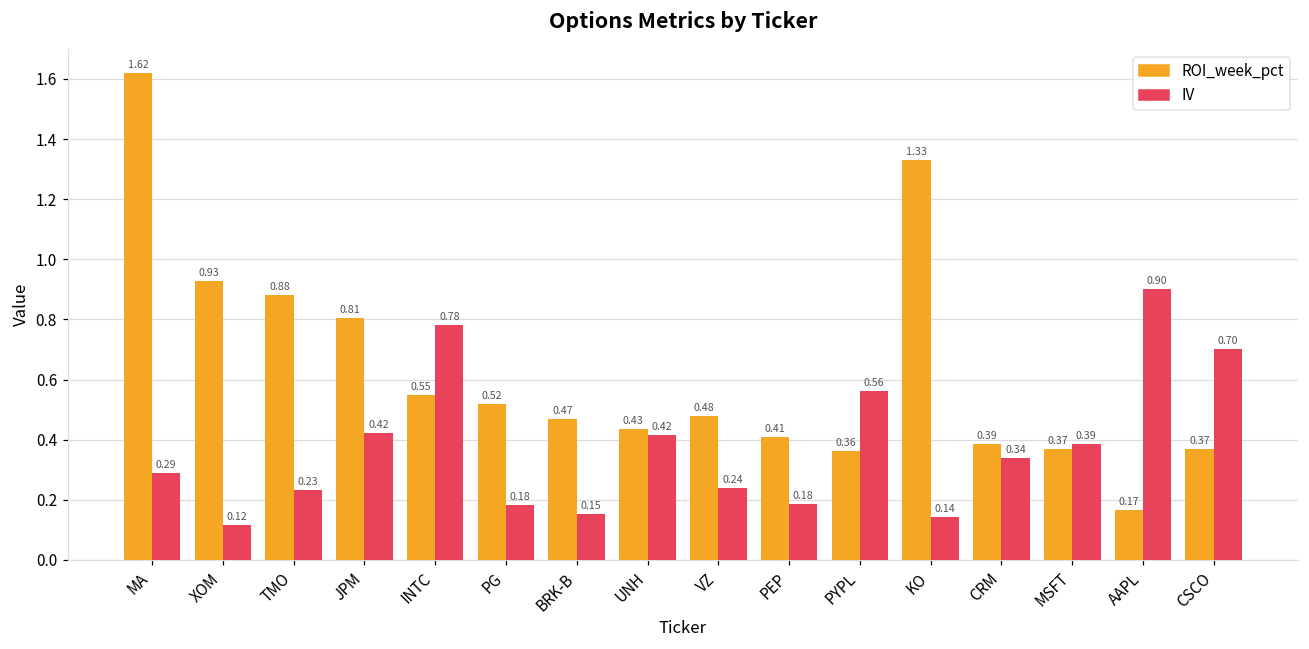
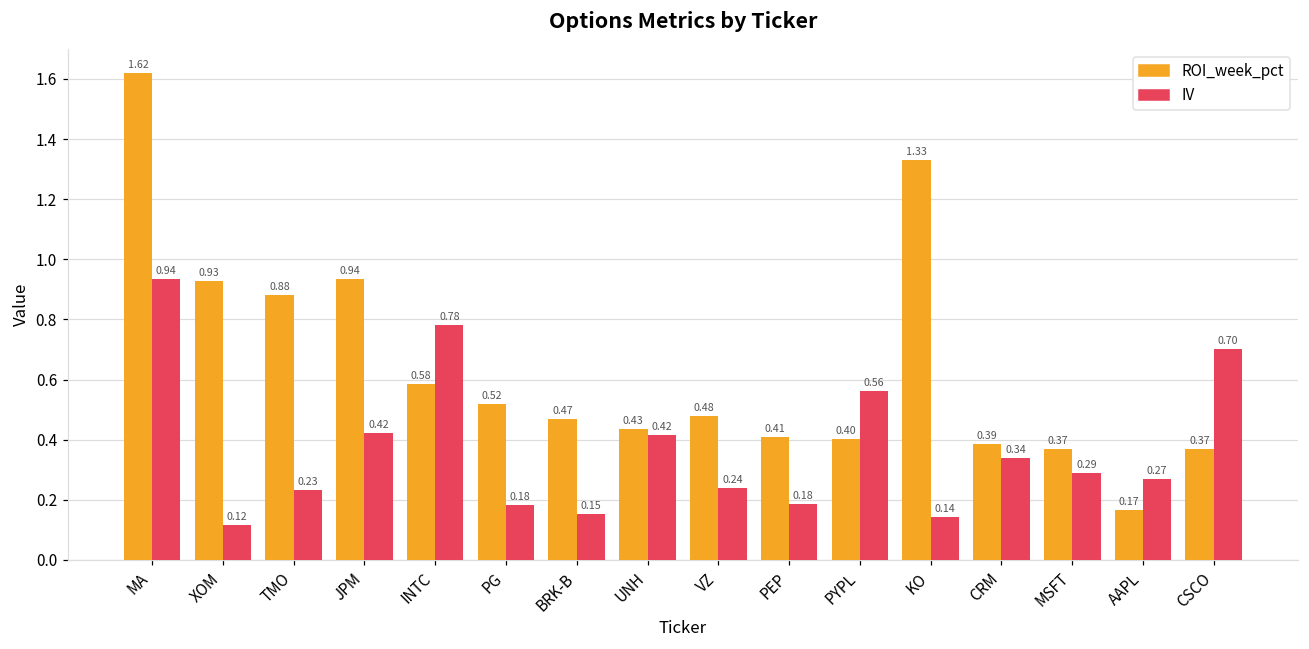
IV, MA: 0.29 -> 0.94
ROI_week_pct, JPM: 0.81 -> 0.94
ROI_week_pct, INTC: 0.55 -> 0.58
ROI_week_pct, PYPL: 0.36 -> 0.40
IV, MSFT: 0.39 -> 0.29
IV, AAPL: 0.90 -> 0.27
